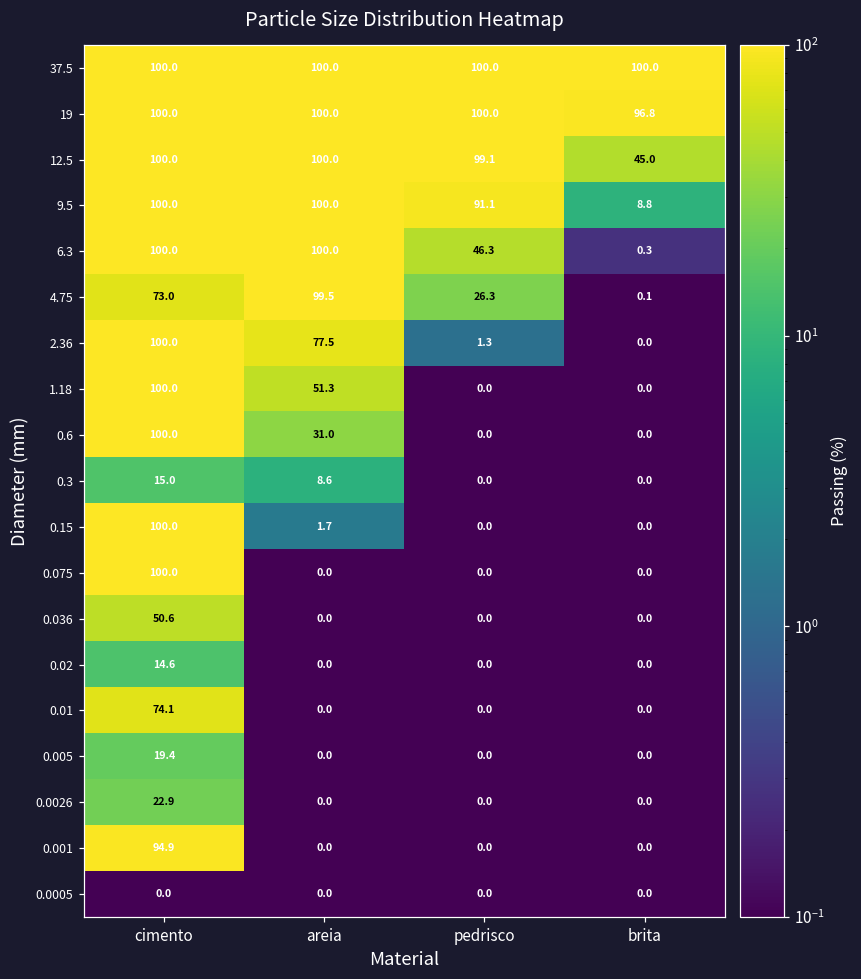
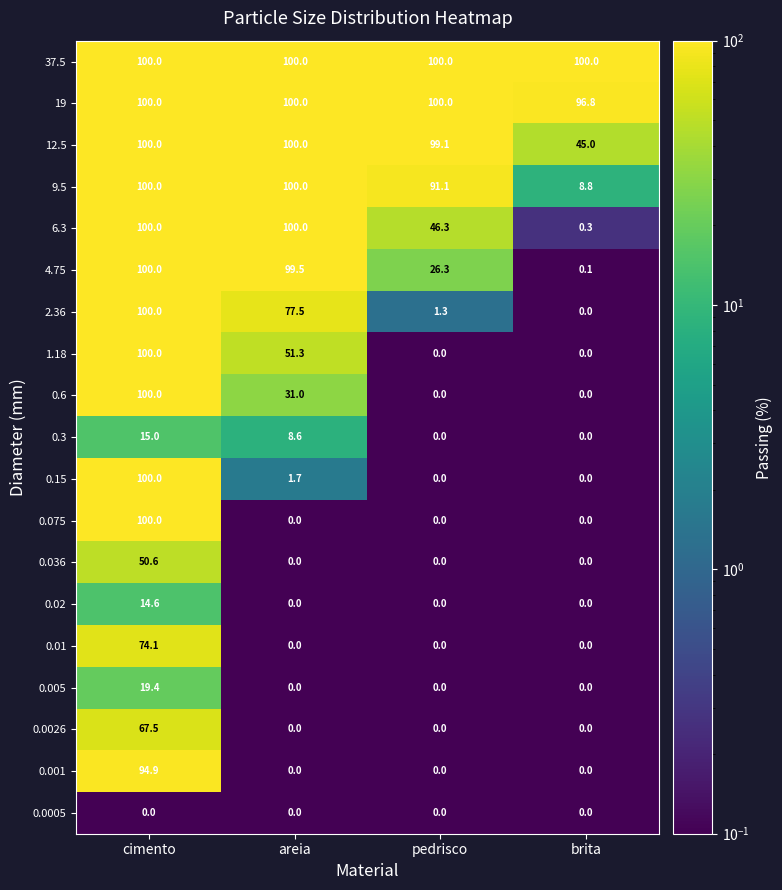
4.75, cimento: 73.0 -> 100.0
0.0026, cimento: 22.9 -> 67.5
